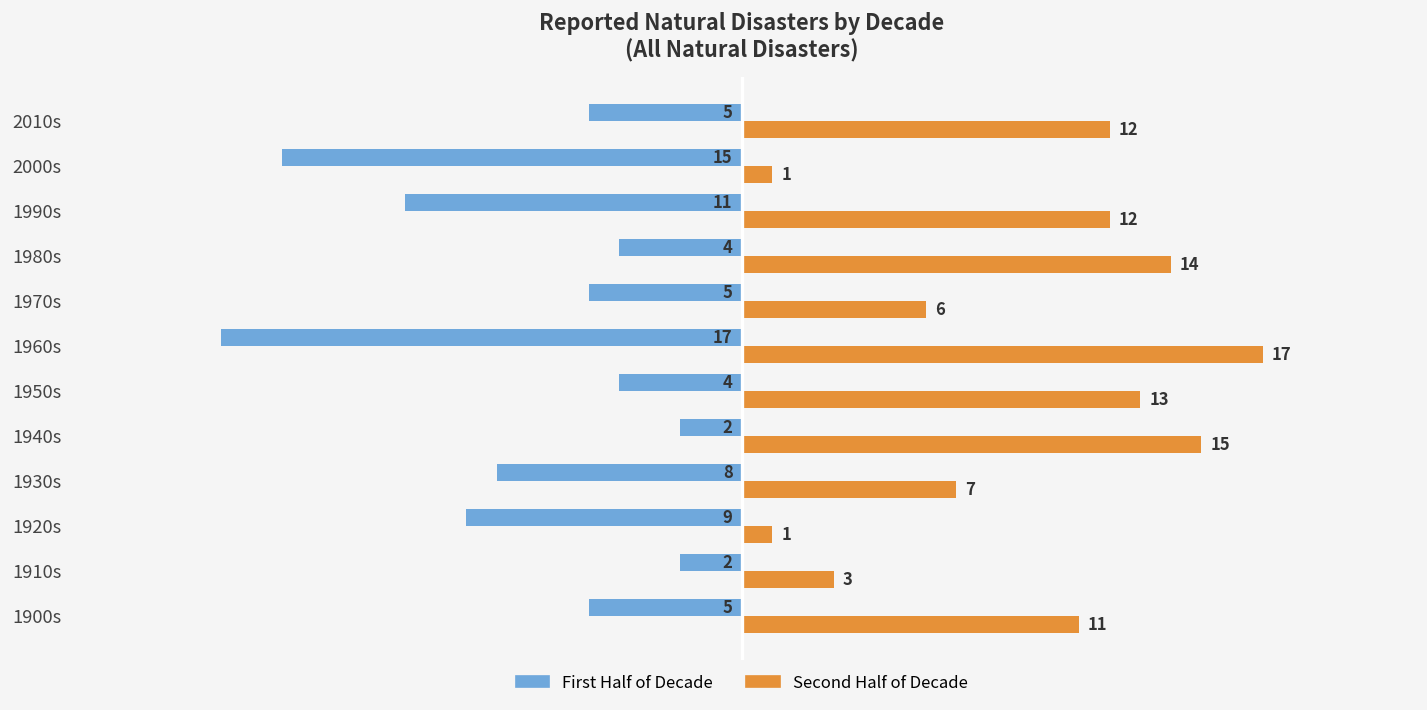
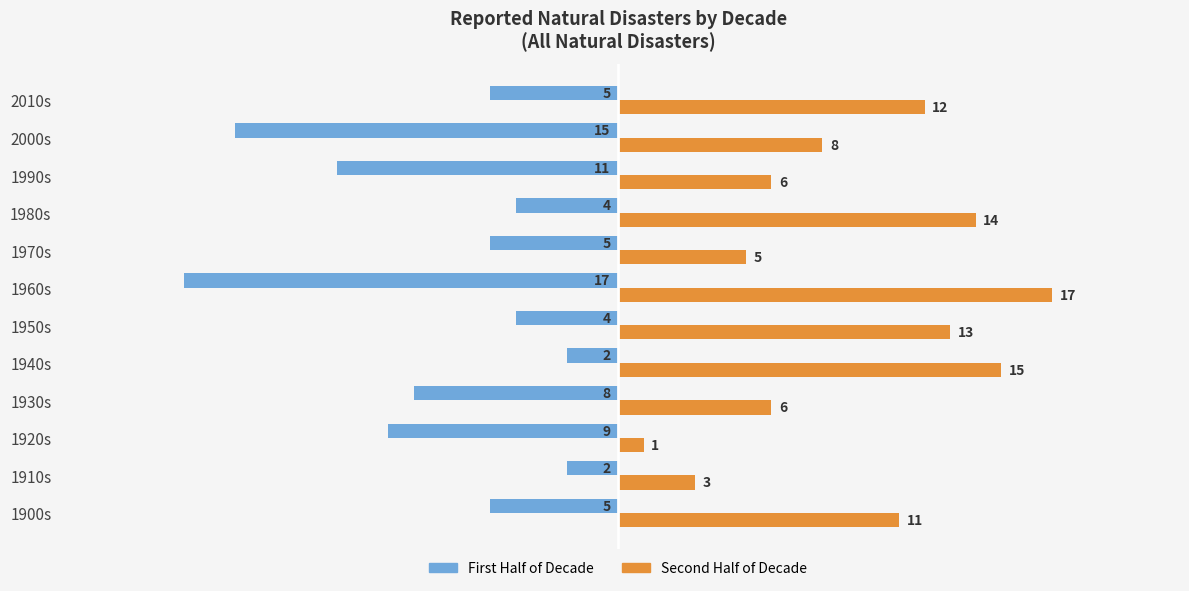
Second Half of Decade, 2000s: 1 -> 8
Second Half of Decade, 1990s: 12 -> 6
Second Half of Decade, 1970s: 6 -> 5
Second Half of Decade, 1930s: 7 -> 6
